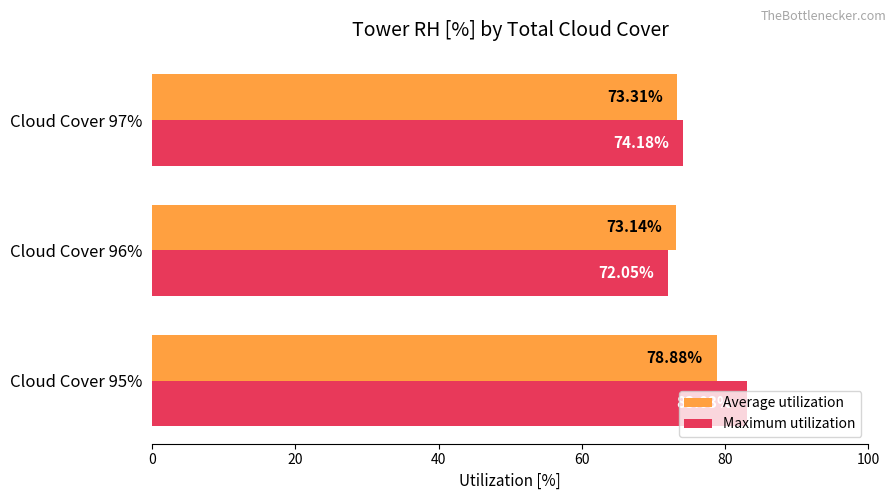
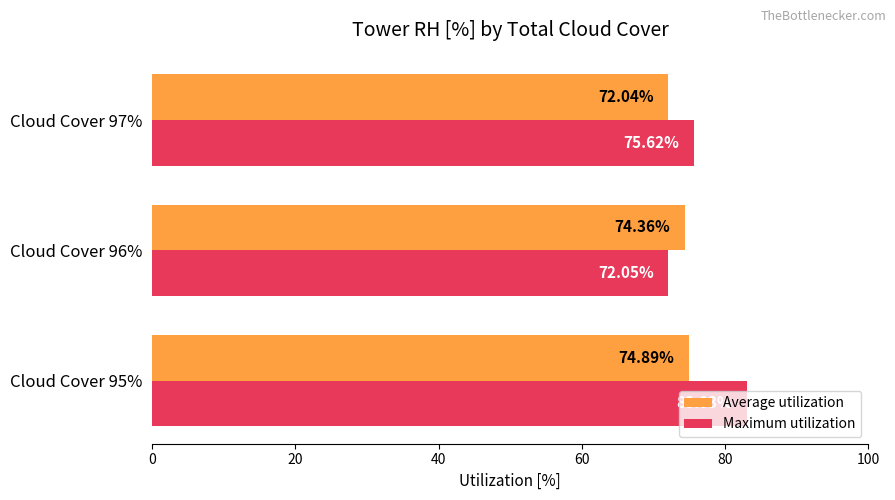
Average utilization, Cloud Cover 97%: 73.31% -> 72.04%
Maximum utilization, Cloud Cover 97%: 74.18% -> 75.62%
Average utilization, Cloud Cover 96%: 73.14% -> 74.36%
Average utilization, Cloud Cover 95%: 78.88% -> 74.89%
